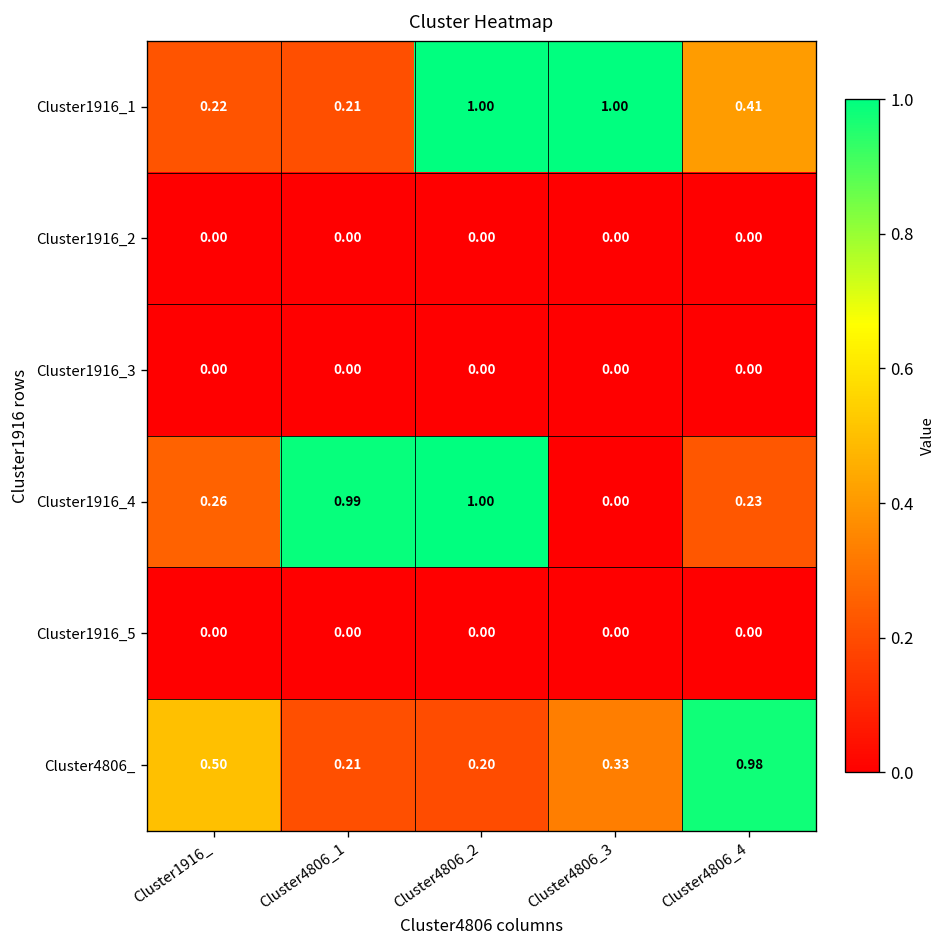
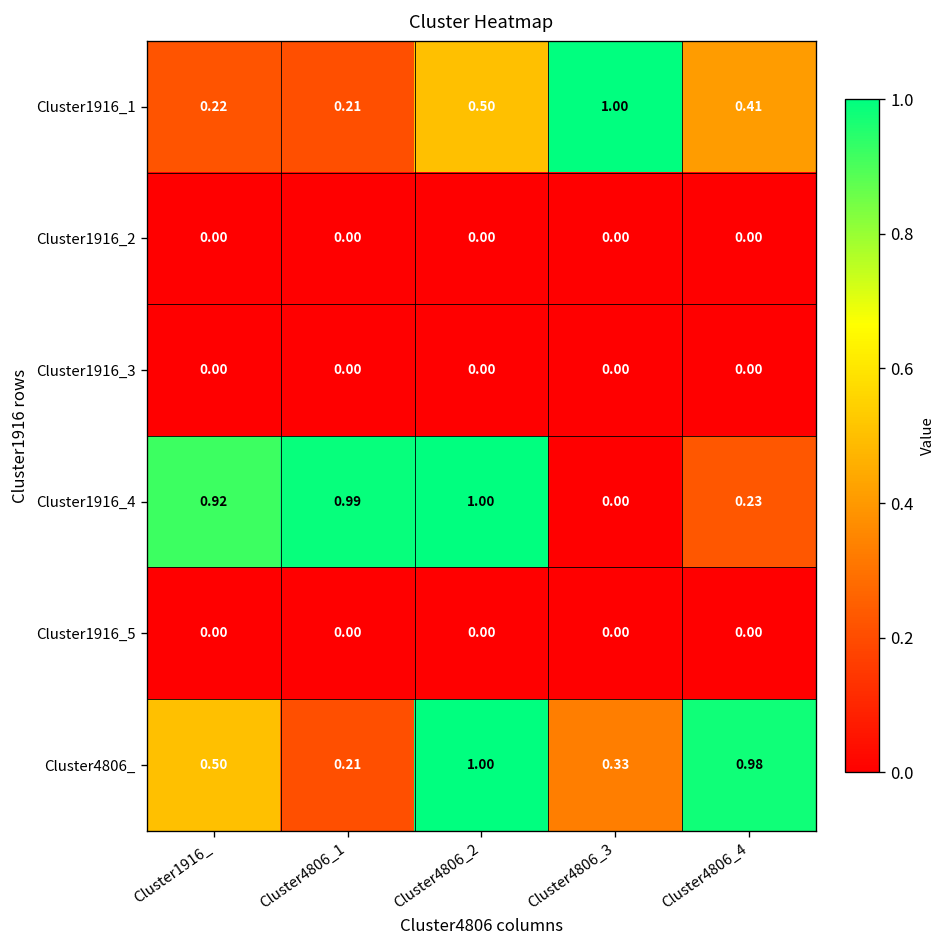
Cluster1916_1, Cluster4806_2: 1.00 -> 0.50
Cluster1916_4, Cluster1916_: 0.26 -> 0.92
Cluster4806_, Cluster4806_2: 0.20 -> 1.00
